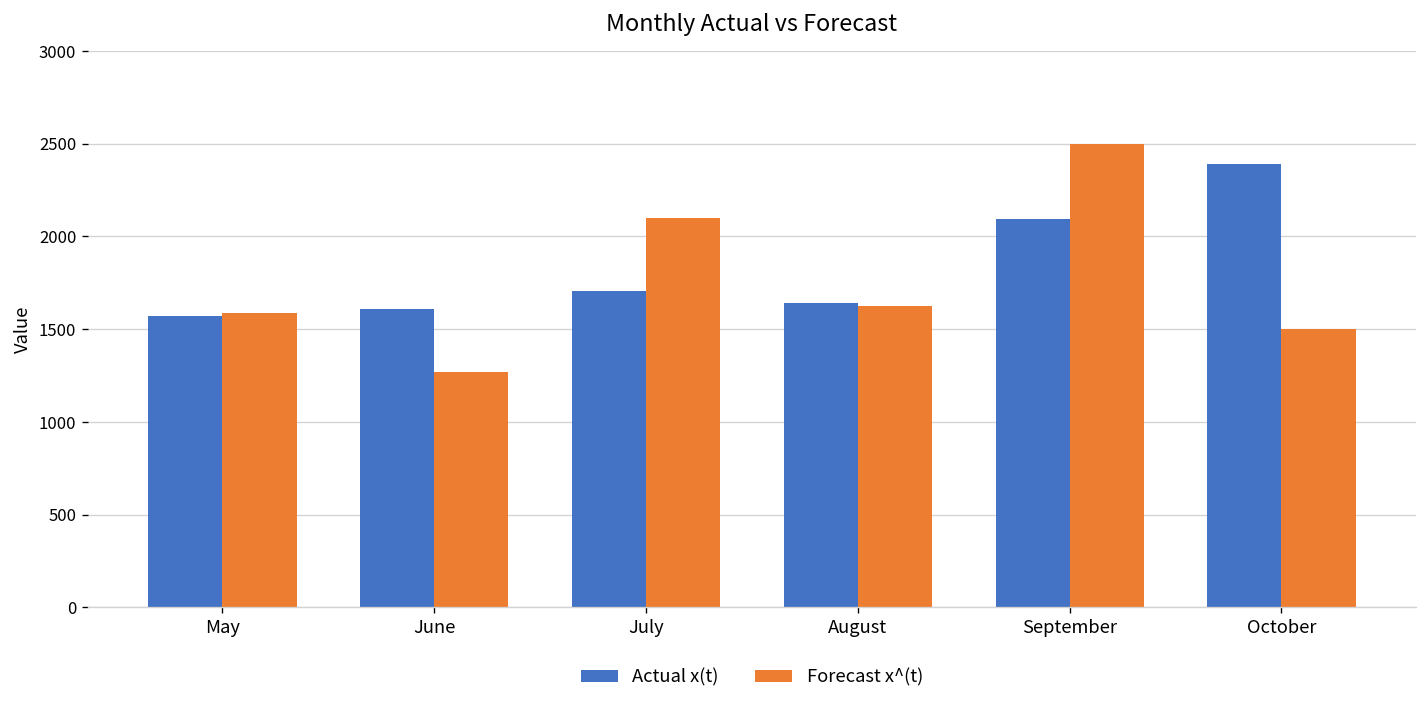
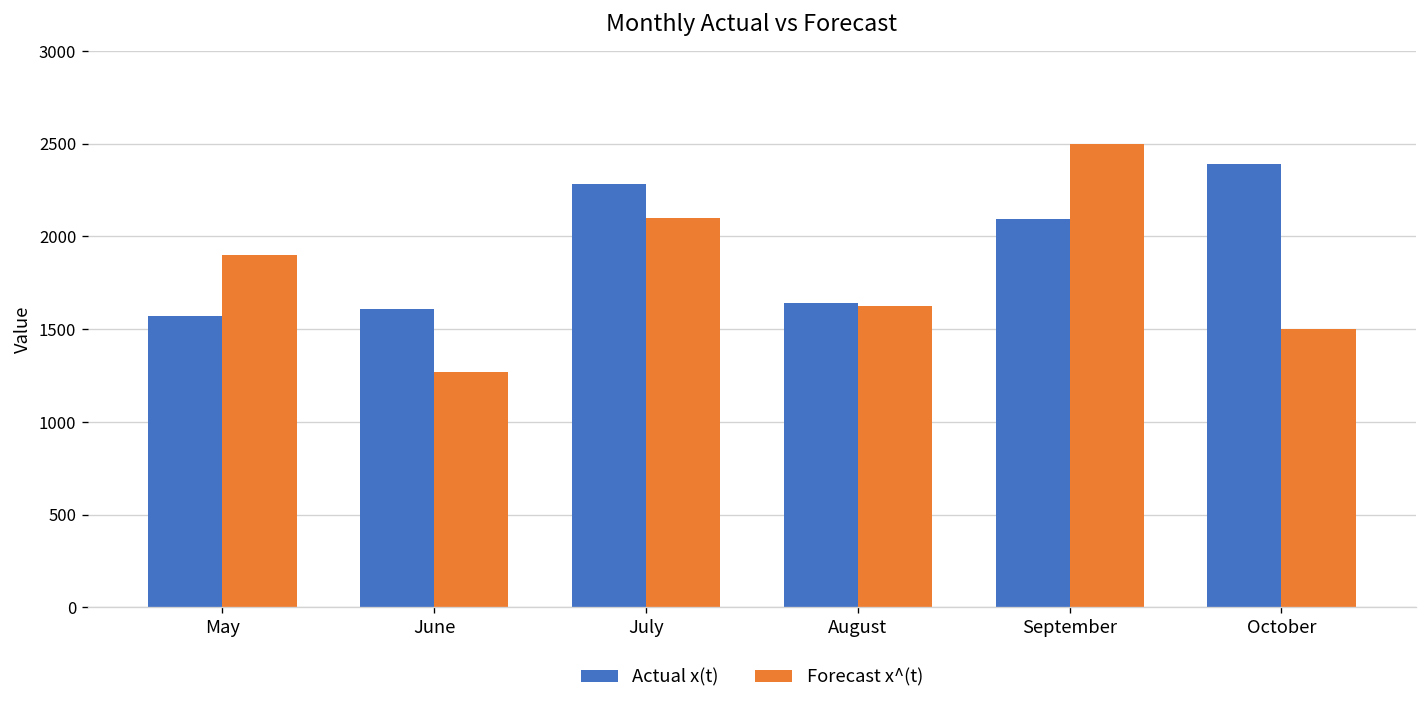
Forecast x^(t), May: 1590 -> 1900
Actual x(t), July: 1710 -> 2280
